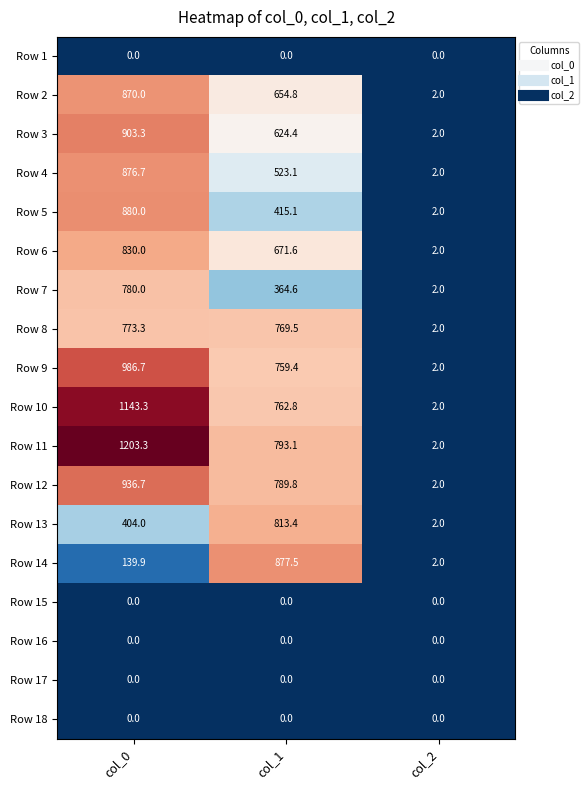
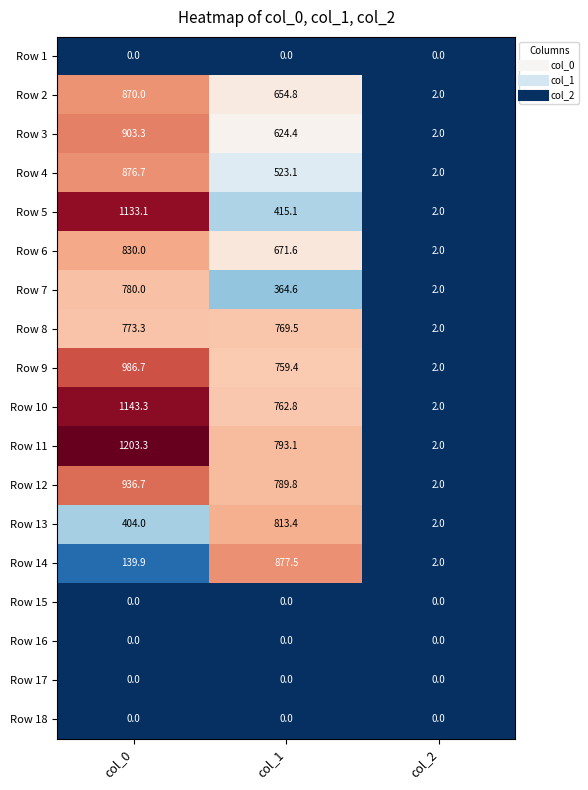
Row 5, col_0: 880.0 -> 1133.1
